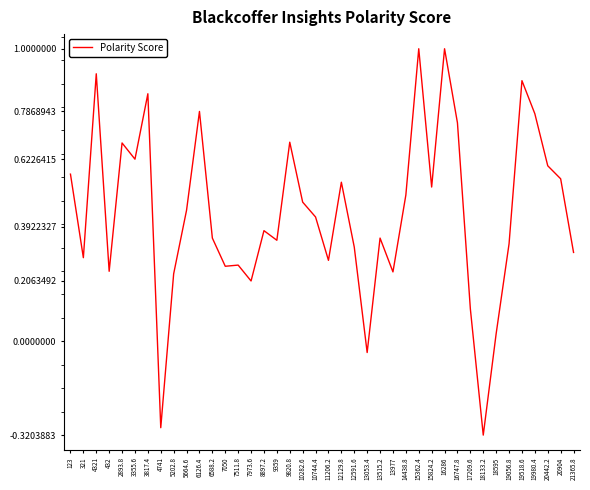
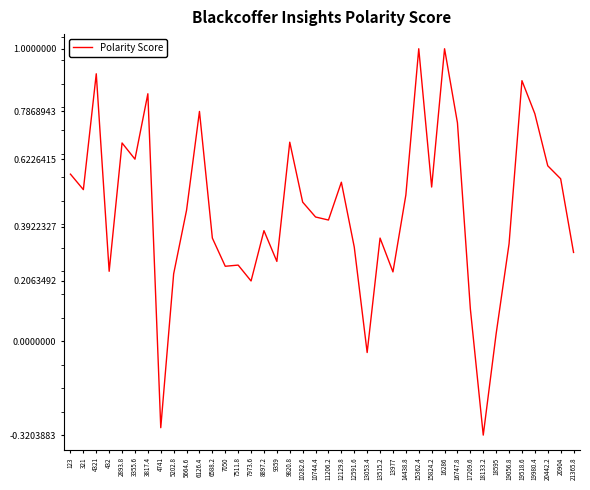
321: 0.29 -> 0.52
9359: 0.35 -> 0.27
11206.2: 0.28 -> 0.41
